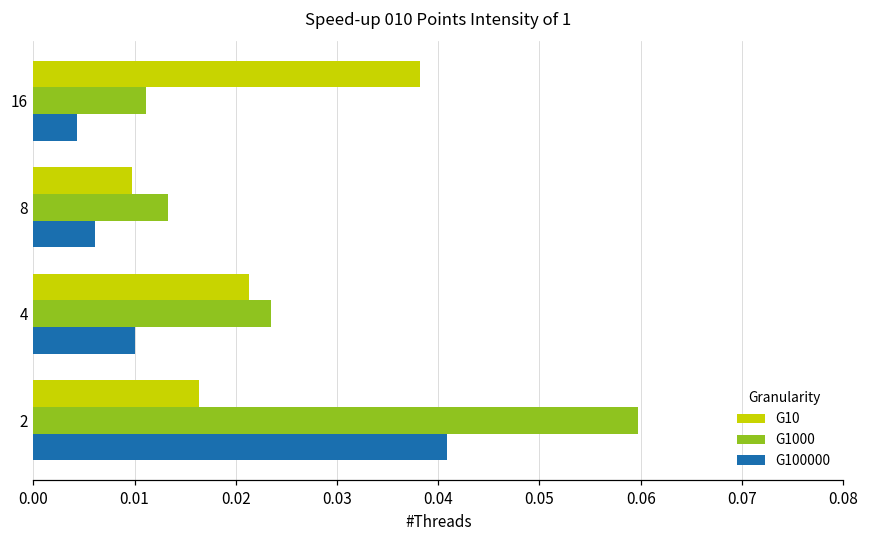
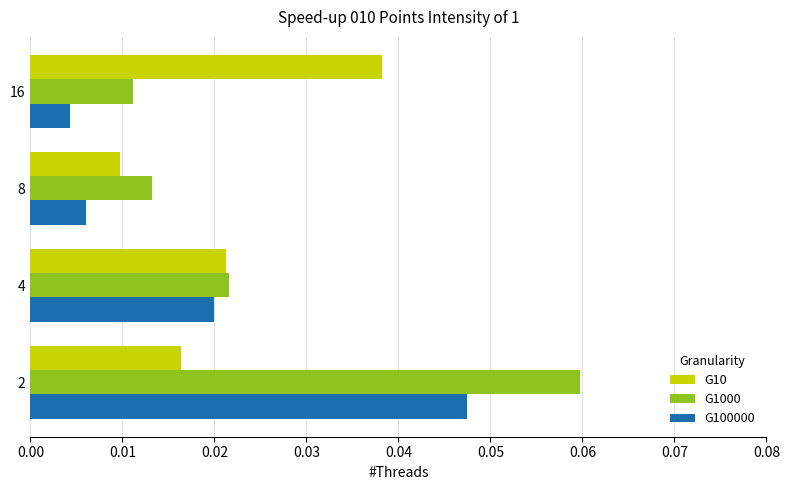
G1000, 4: 0.023 -> 0.022
G100000, 4: 0.01 -> 0.02
G100000, 2: 0.041 -> 0.047
